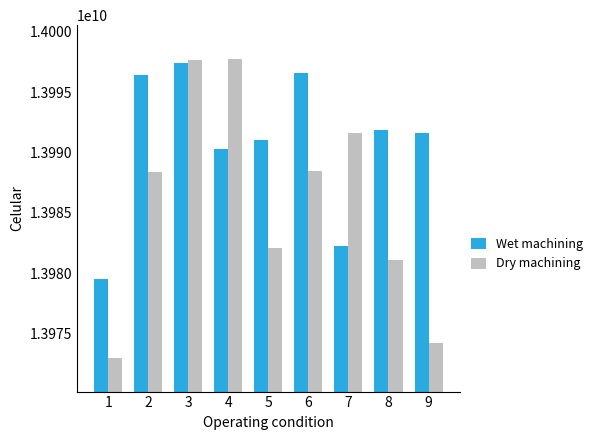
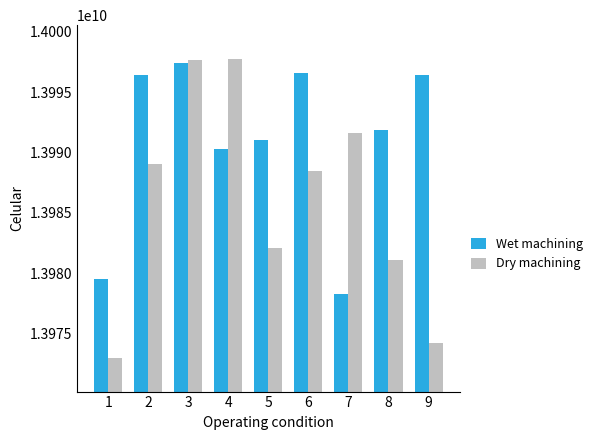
Dry machining, 2: 13988400000 -> 13989100000
Wet machining, 7: 13982300000 -> 13978300000
Wet machining, 9: 13991600000 -> 13996500000
